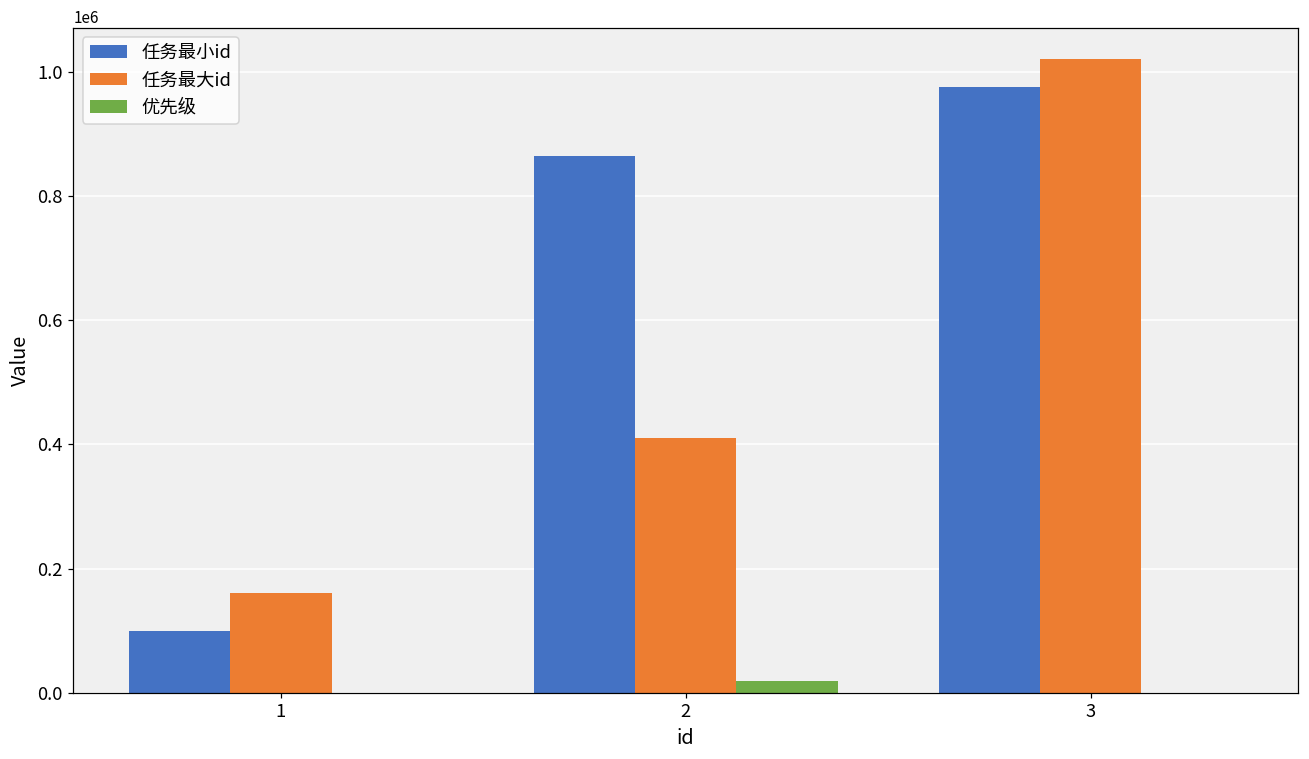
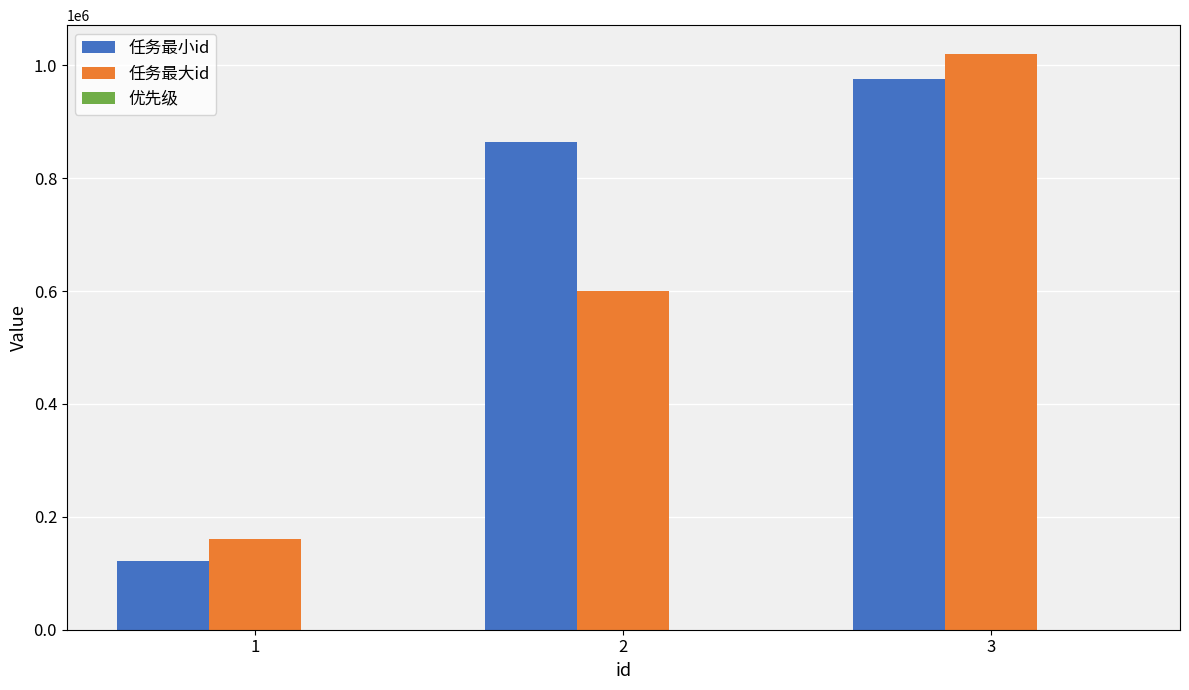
任务最小id, 1: 100000 -> 120000
任务最大id, 2: 410000 -> 600000
优先级, 2: 20000 -> 0
